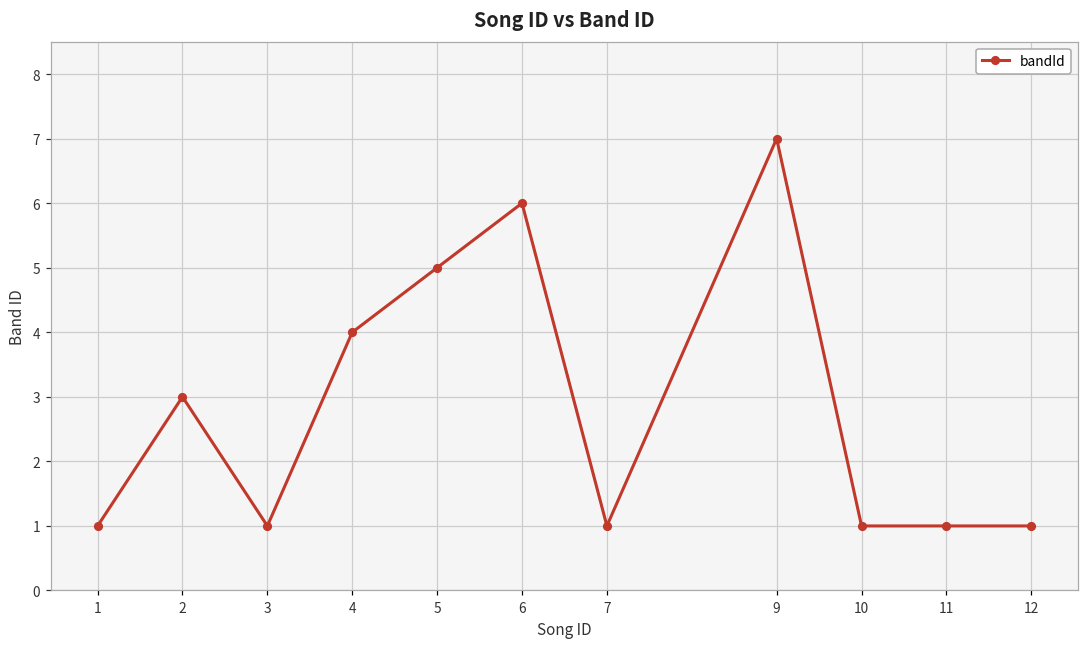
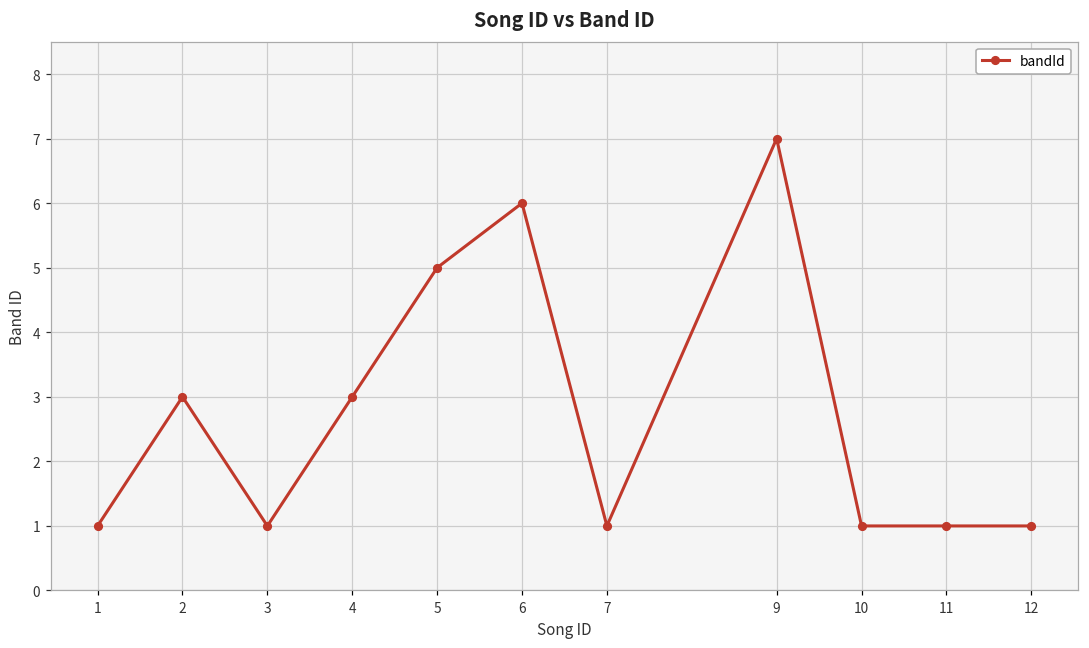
4: 4 -> 3
